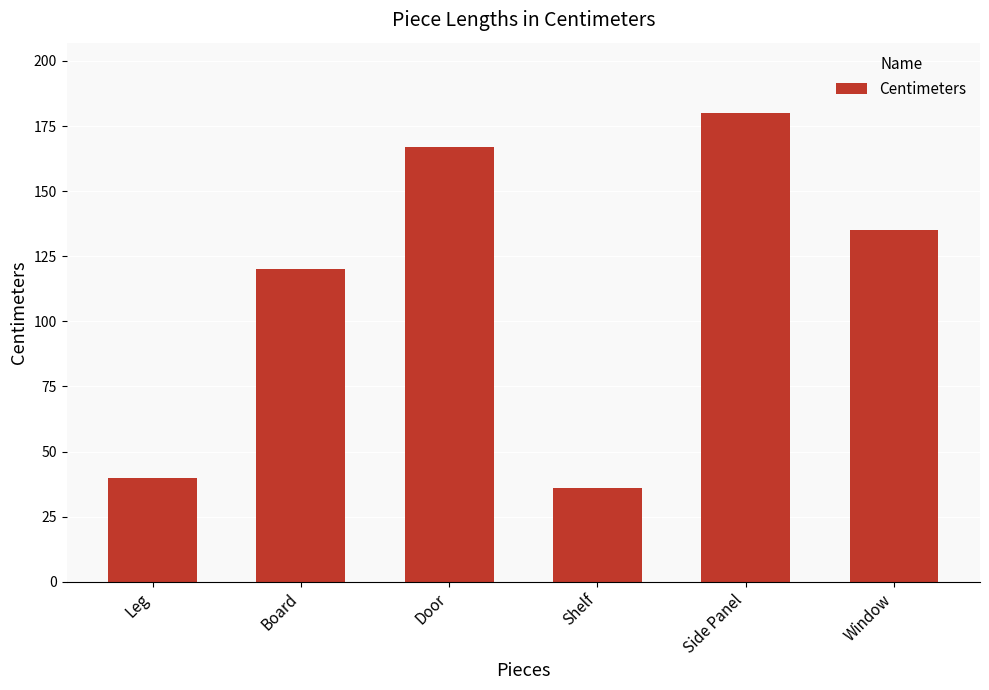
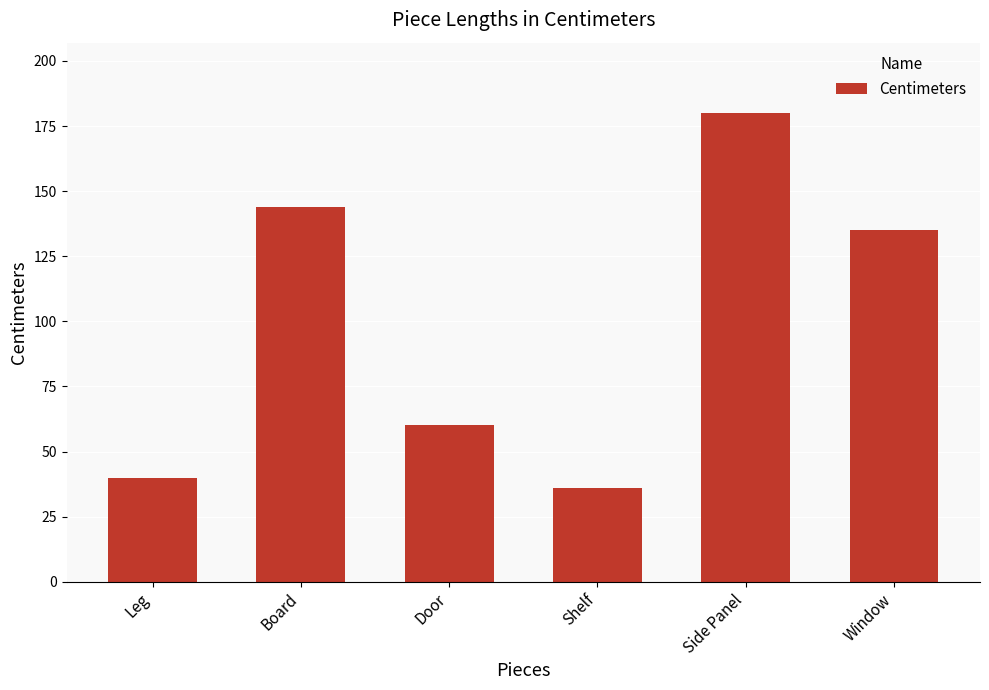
Board: 120 -> 144
Door: 167 -> 60
